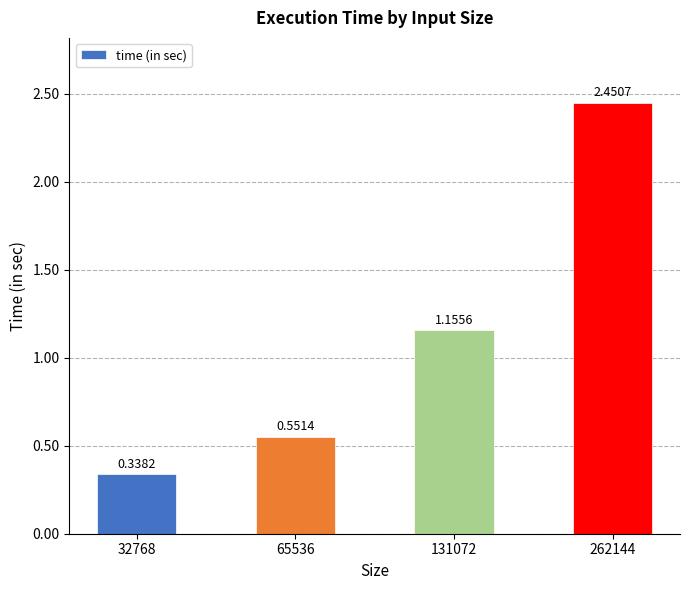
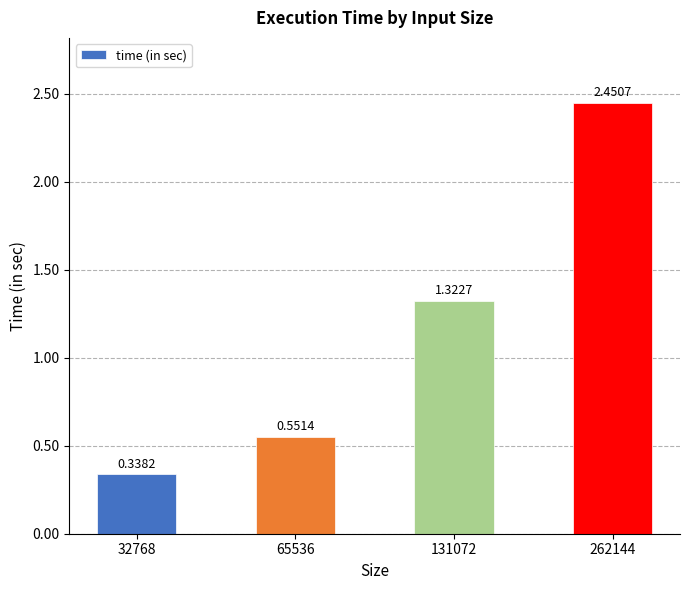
131072: 1.1556 -> 1.3227
